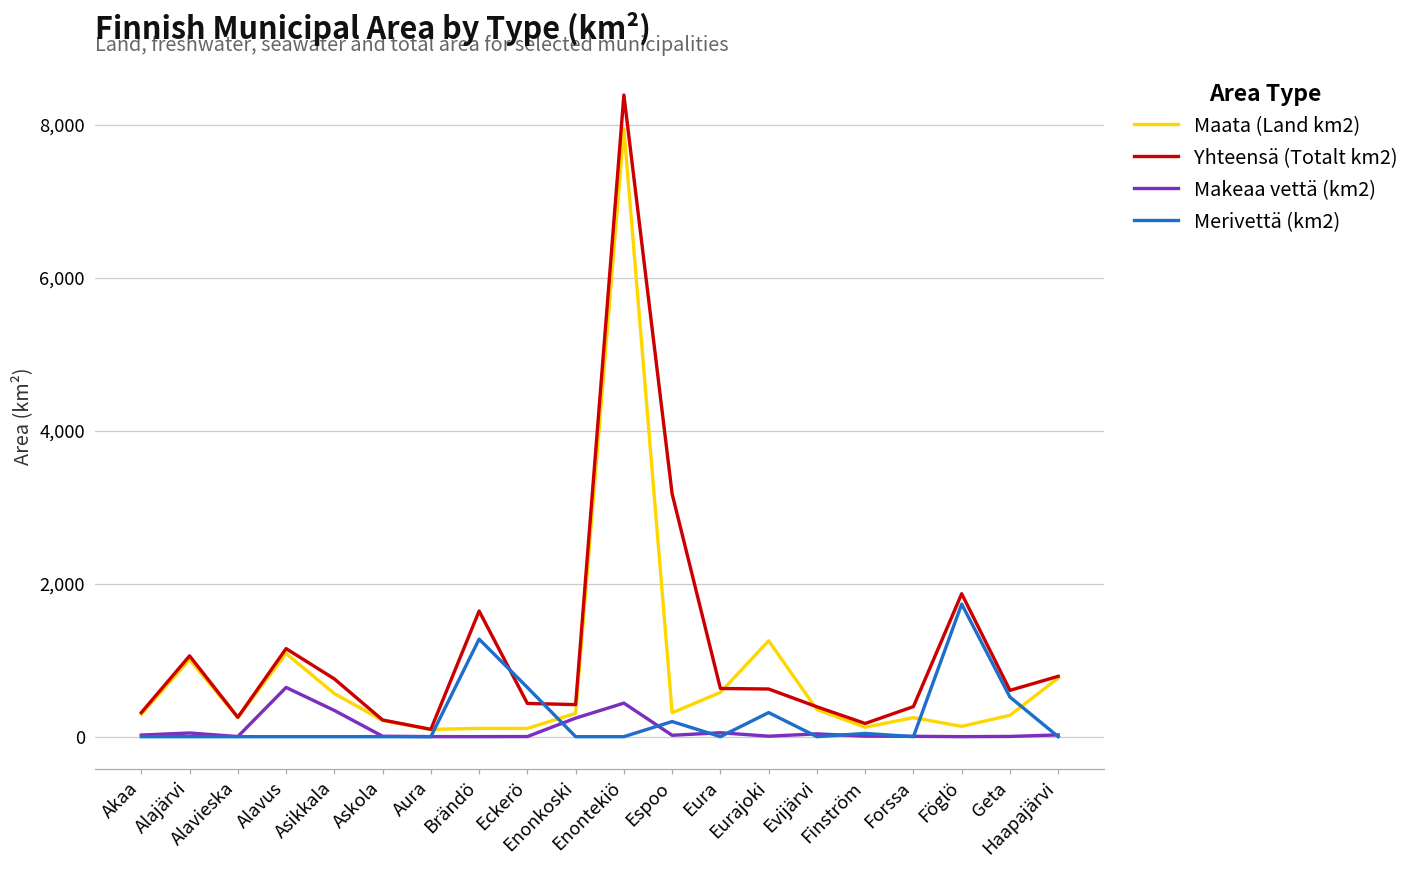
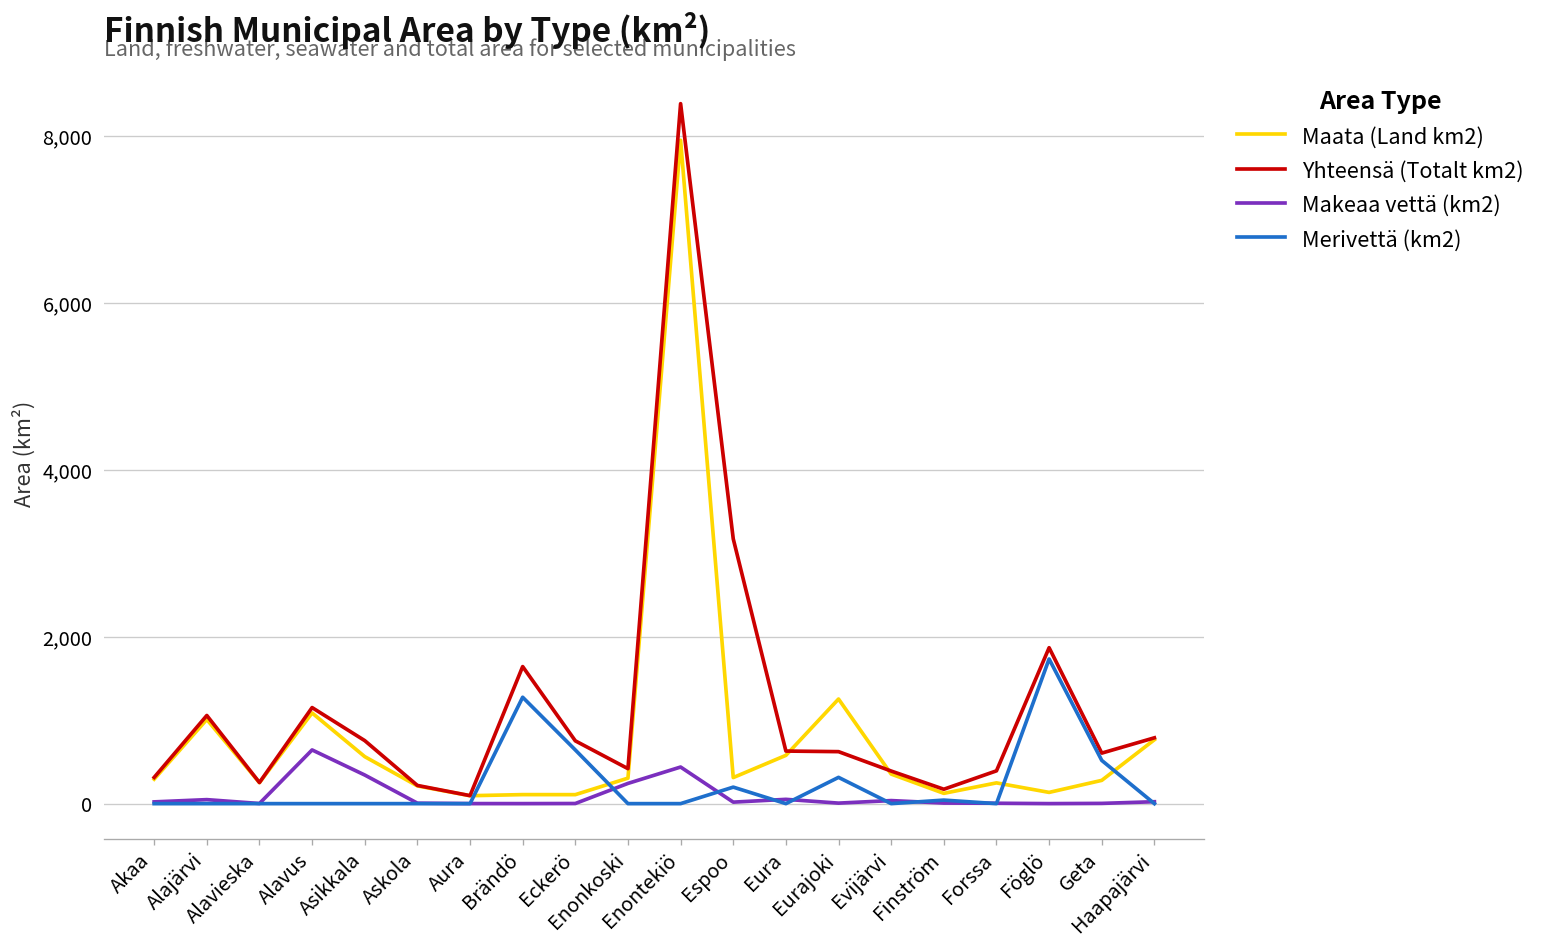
Yhteensä (Totalt km2), Eckerö: 400 -> 800
